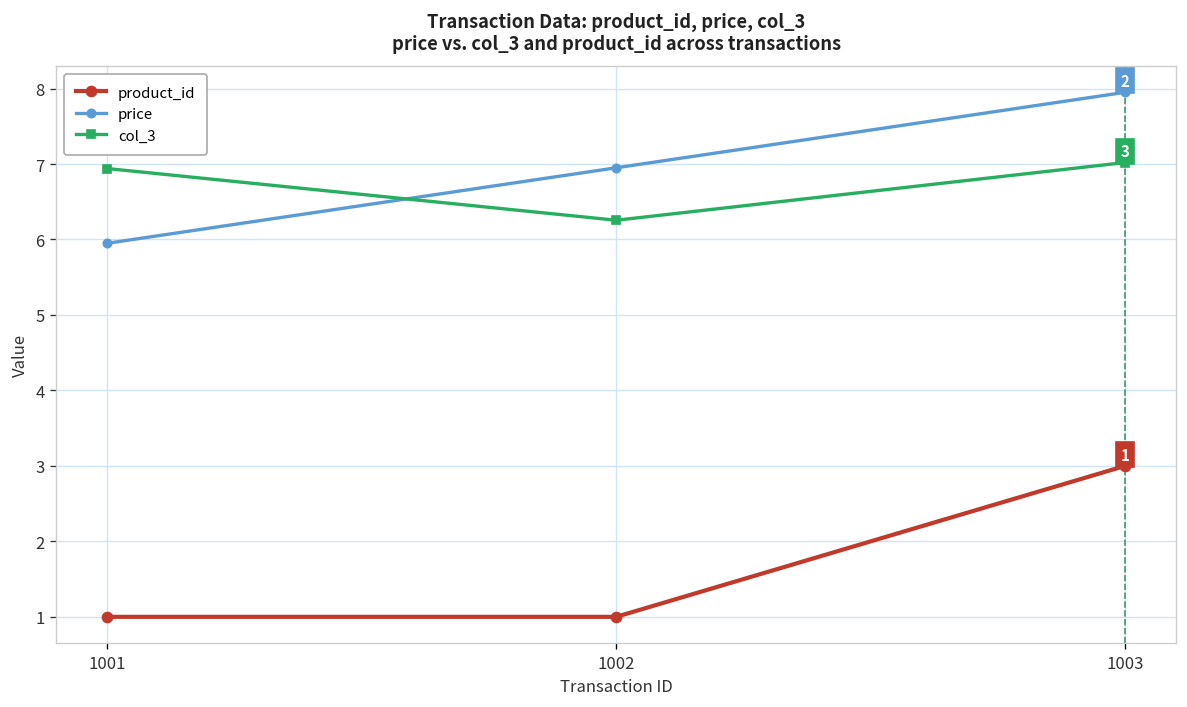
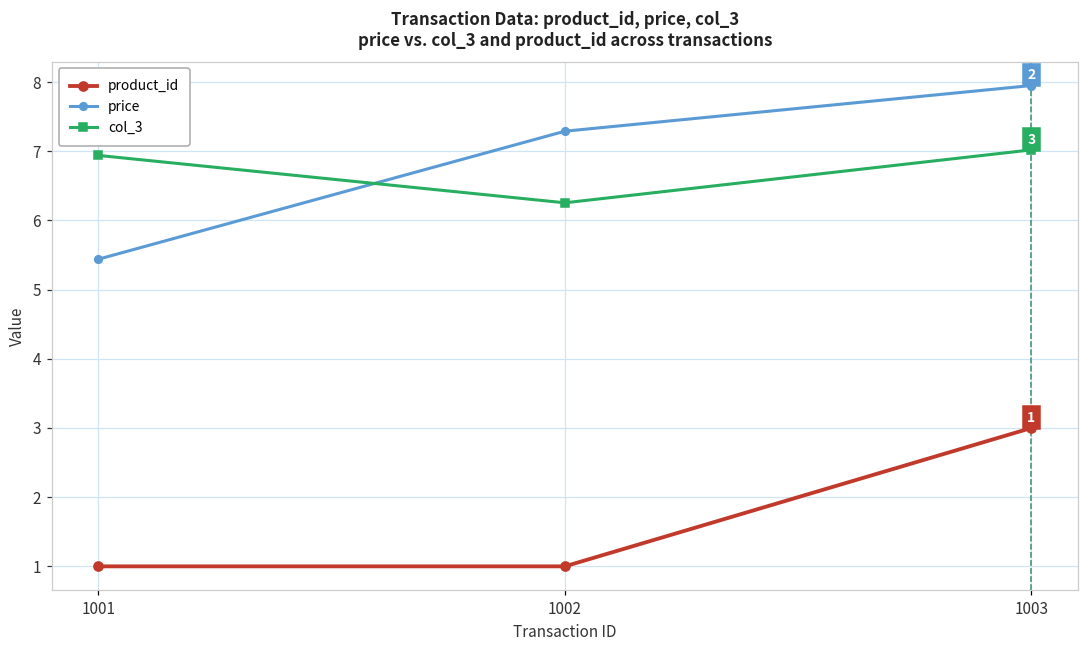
price, 1001: 6.0 -> 5.4
price, 1002: 7.0 -> 7.3
